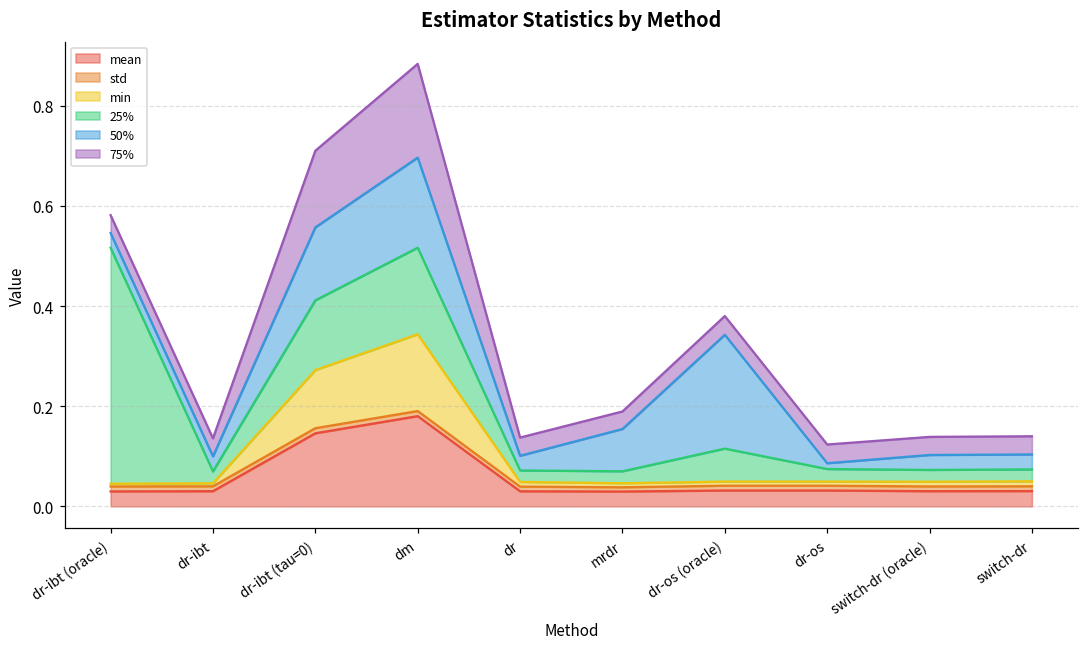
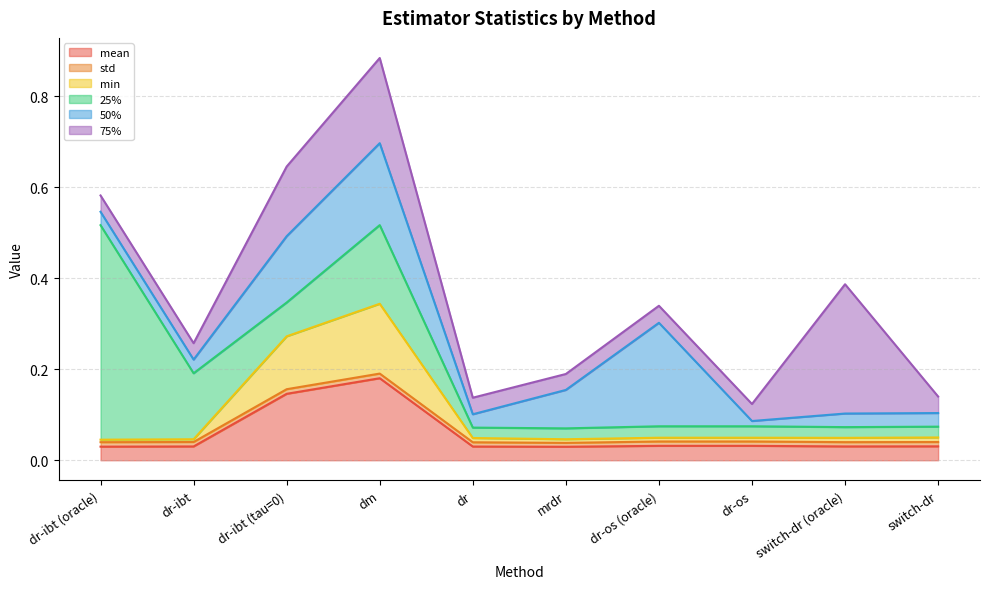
25%, dr-ibt: 0.02 -> 0.14
25%, dr-ibt (tau=0): 0.14 -> 0.07
25%, dr-os (oracle): 0.07 -> 0.03
75%, switch-dr (oracle): 0.04 -> 0.28
